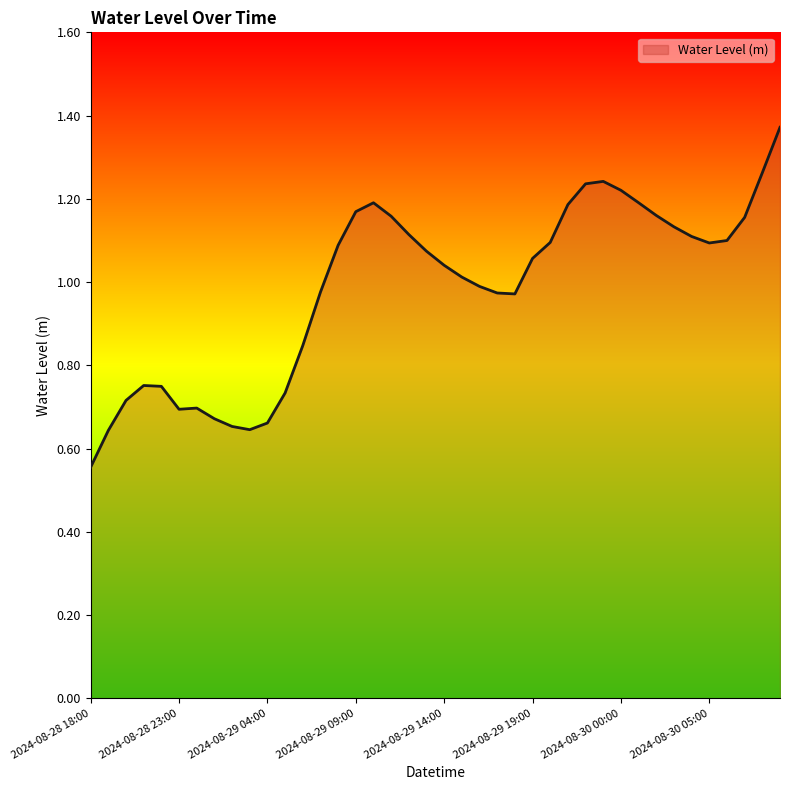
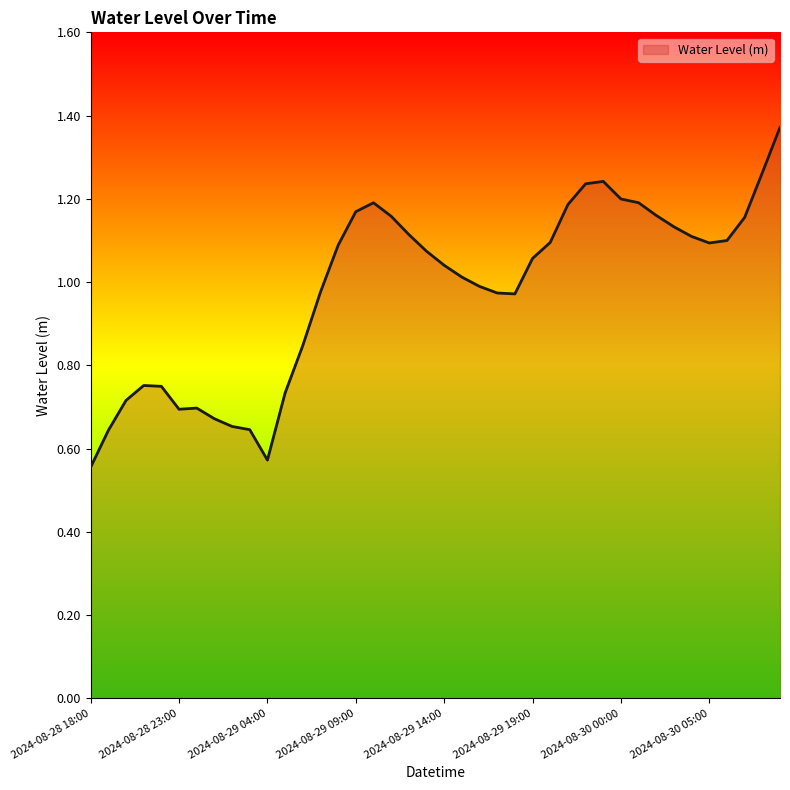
2024-08-29 04:00: 0.66 -> 0.57
2024-08-30 00:00: 1.22 -> 1.20
